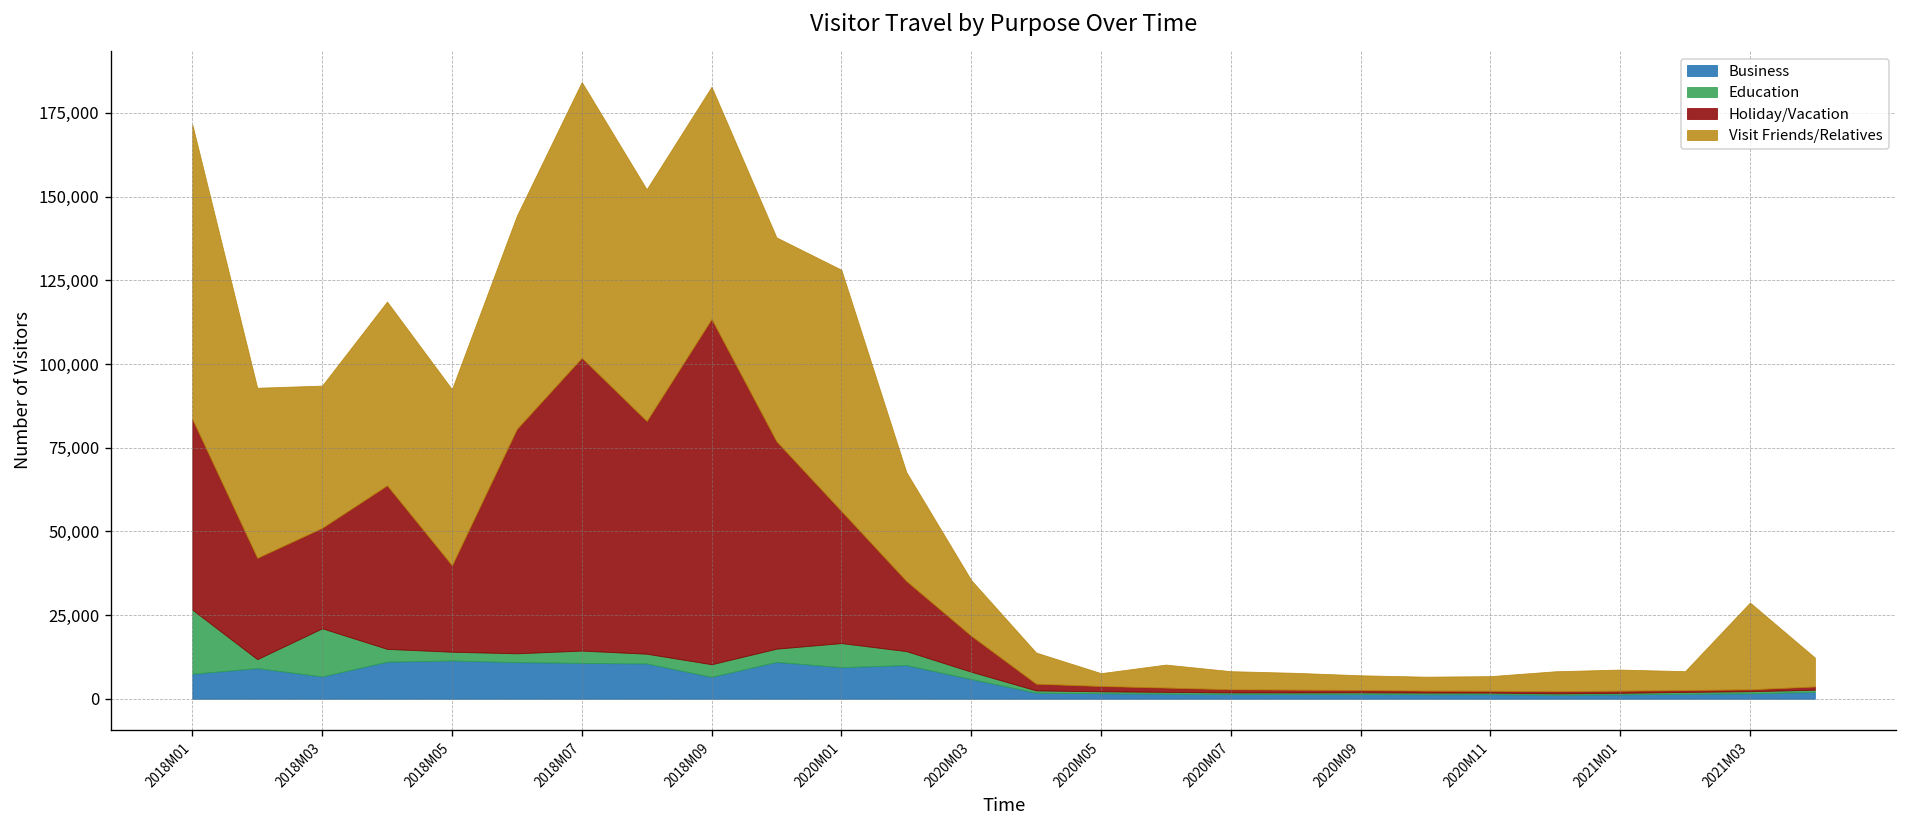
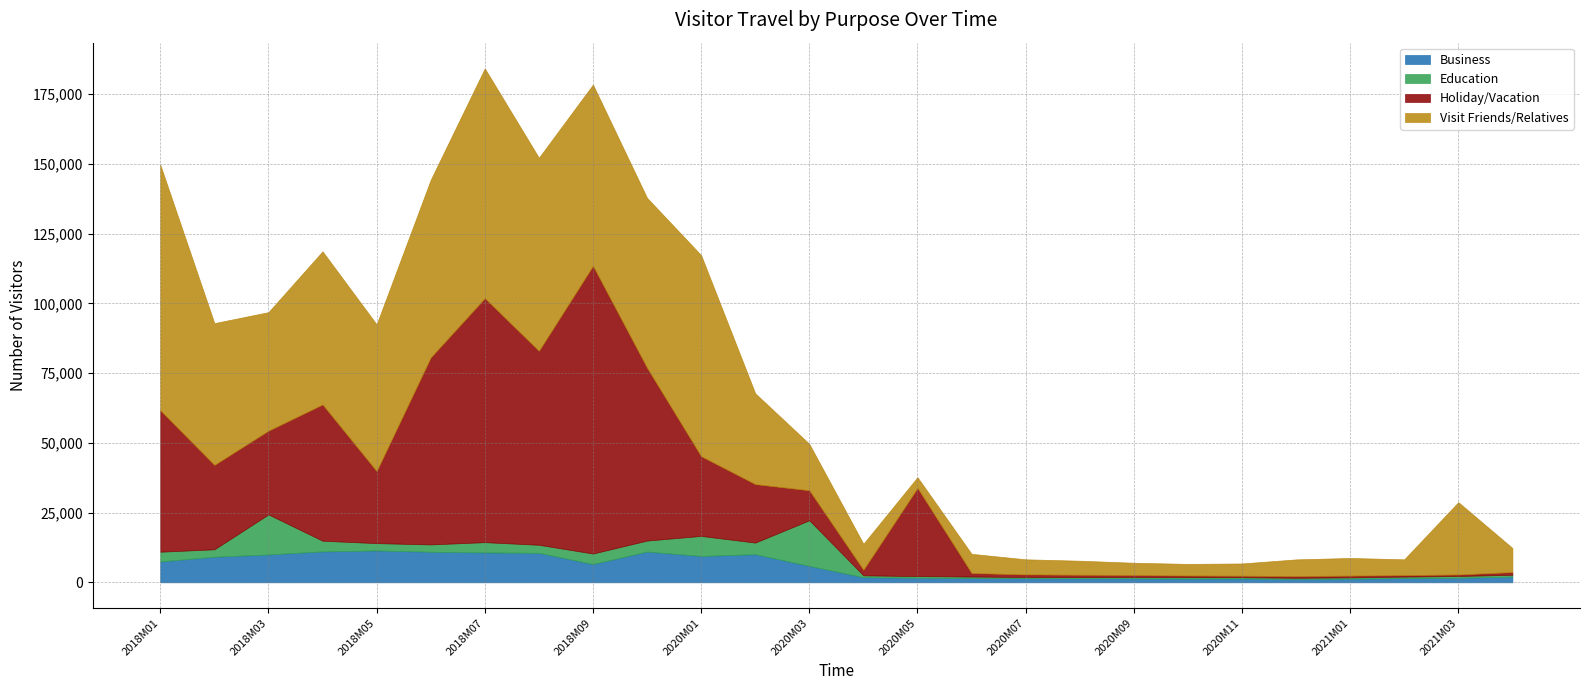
Education, 2018M01: 19,000 -> 3,000
Holiday/Vacation, 2018M01: 57,000 -> 51,000
Business, 2018M03: 7,000 -> 10,000
Visit Friends/Relatives, 2018M09: 69,000 -> 65,000
Holiday/Vacation, 2020M01: 39,000 -> 29,000
Education, 2020M03: 2,000 -> 16,000
Holiday/Vacation, 2020M05: 2,000 -> 32,000
